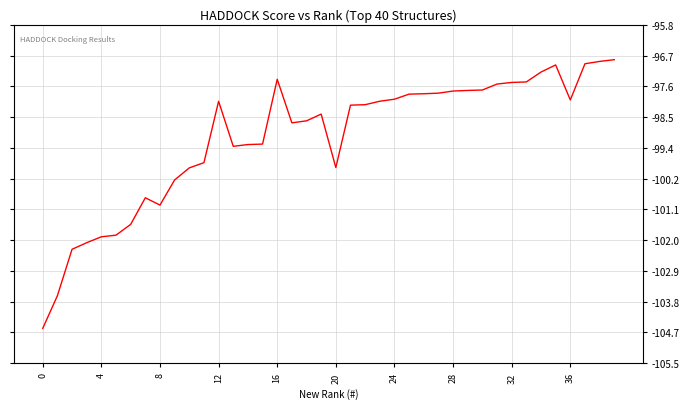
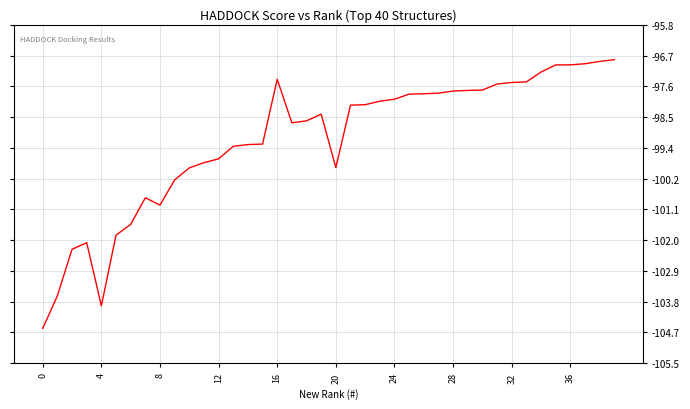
4: -101.9 -> -103.9
12: -98.0 -> -99.7
36: -98.0 -> -97.0
